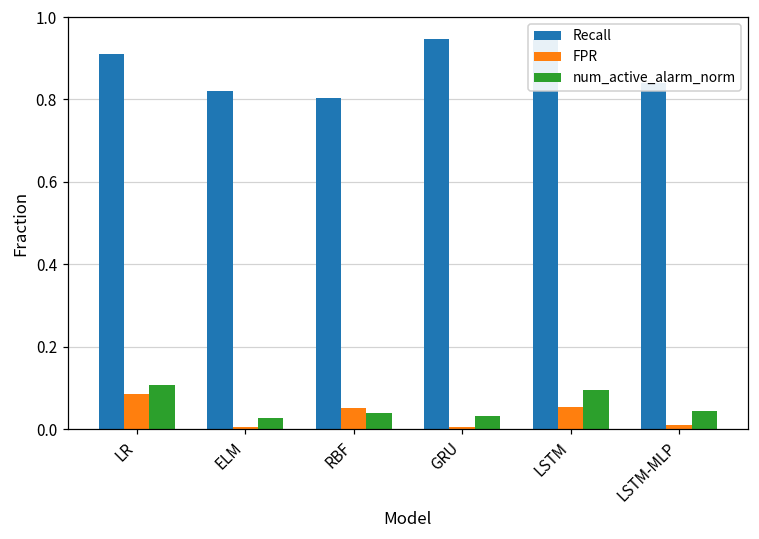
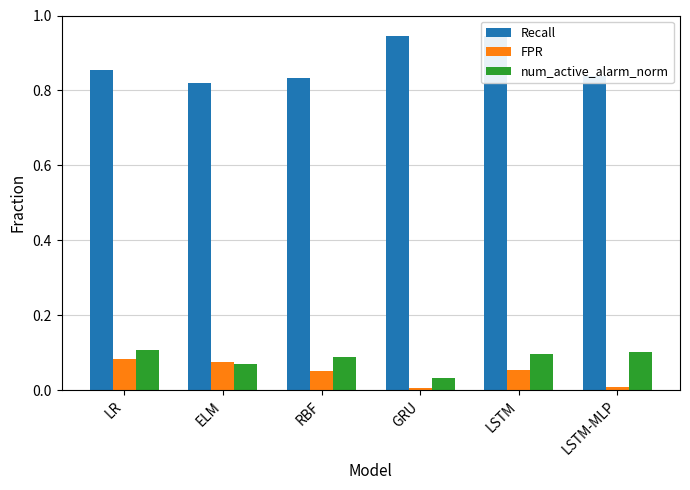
Recall, LR: 0.91 -> 0.85
FPR, ELM: 0.00 -> 0.07
num_active_alarm_norm, ELM: 0.03 -> 0.07
Recall, RBF: 0.80 -> 0.83
num_active_alarm_norm, RBF: 0.04 -> 0.09
num_active_alarm_norm, LSTM-MLP: 0.04 -> 0.10
